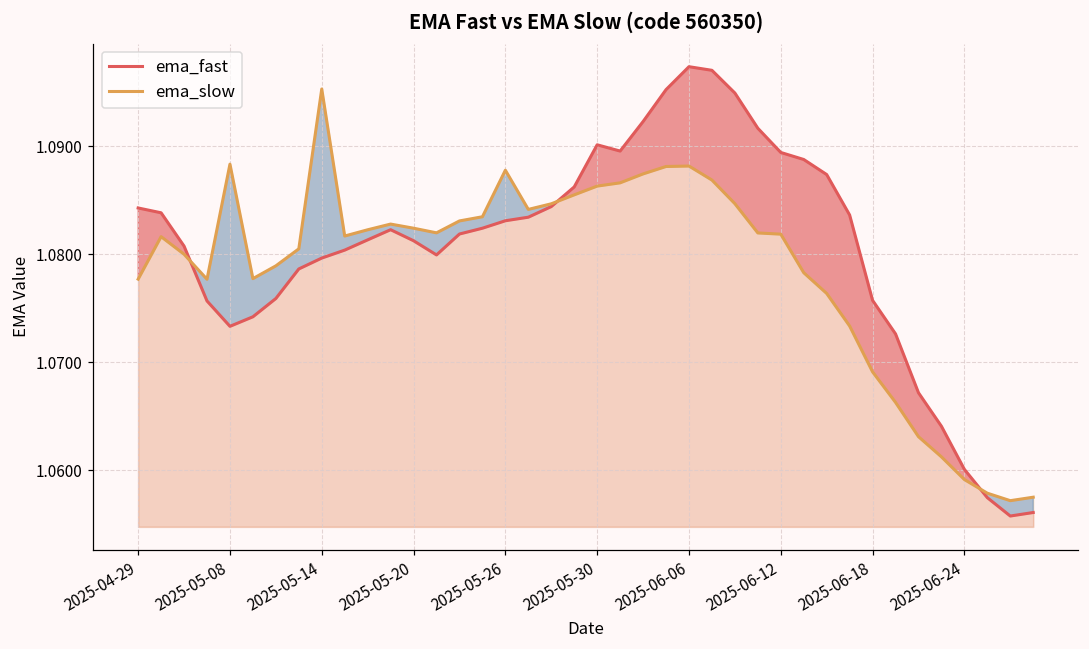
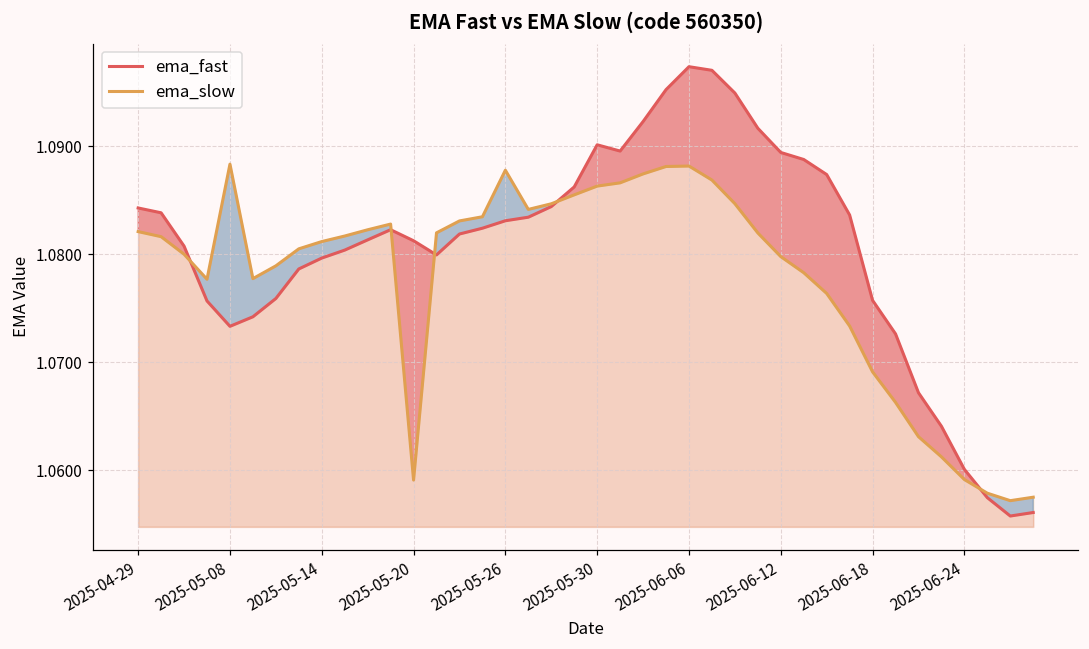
ema_slow, 2025-04-29: 1.078 -> 1.082
ema_slow, 2025-05-14: 1.095 -> 1.081
ema_slow, 2025-05-20: 1.082 -> 1.059
ema_slow, 2025-06-12: 1.082 -> 1.080
